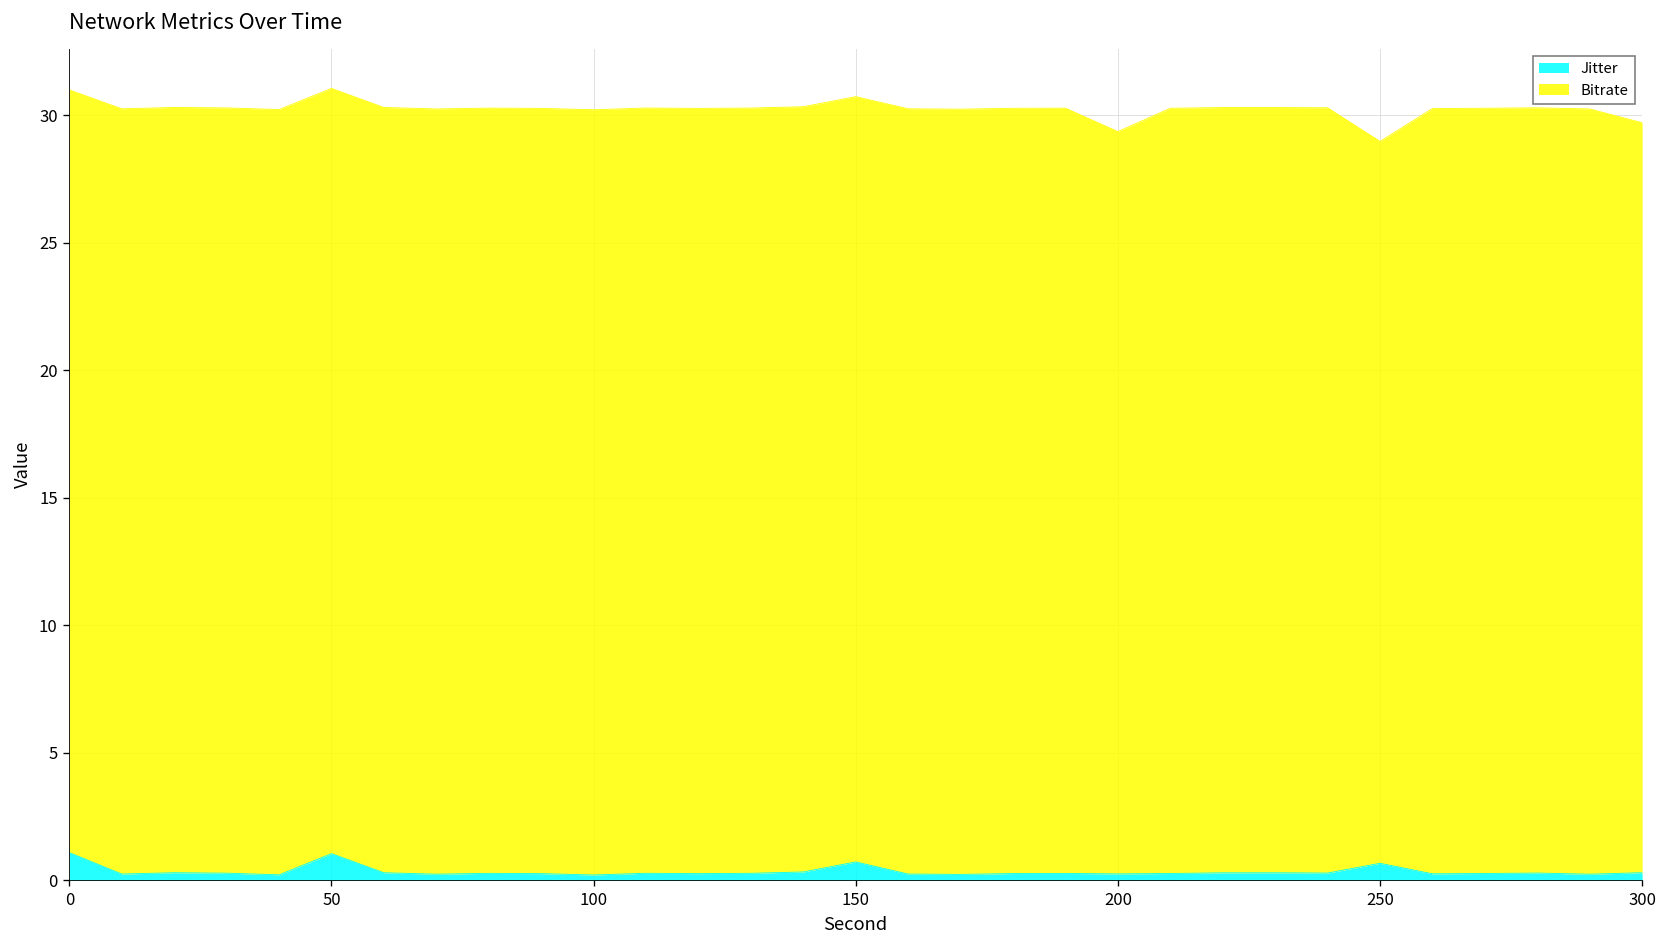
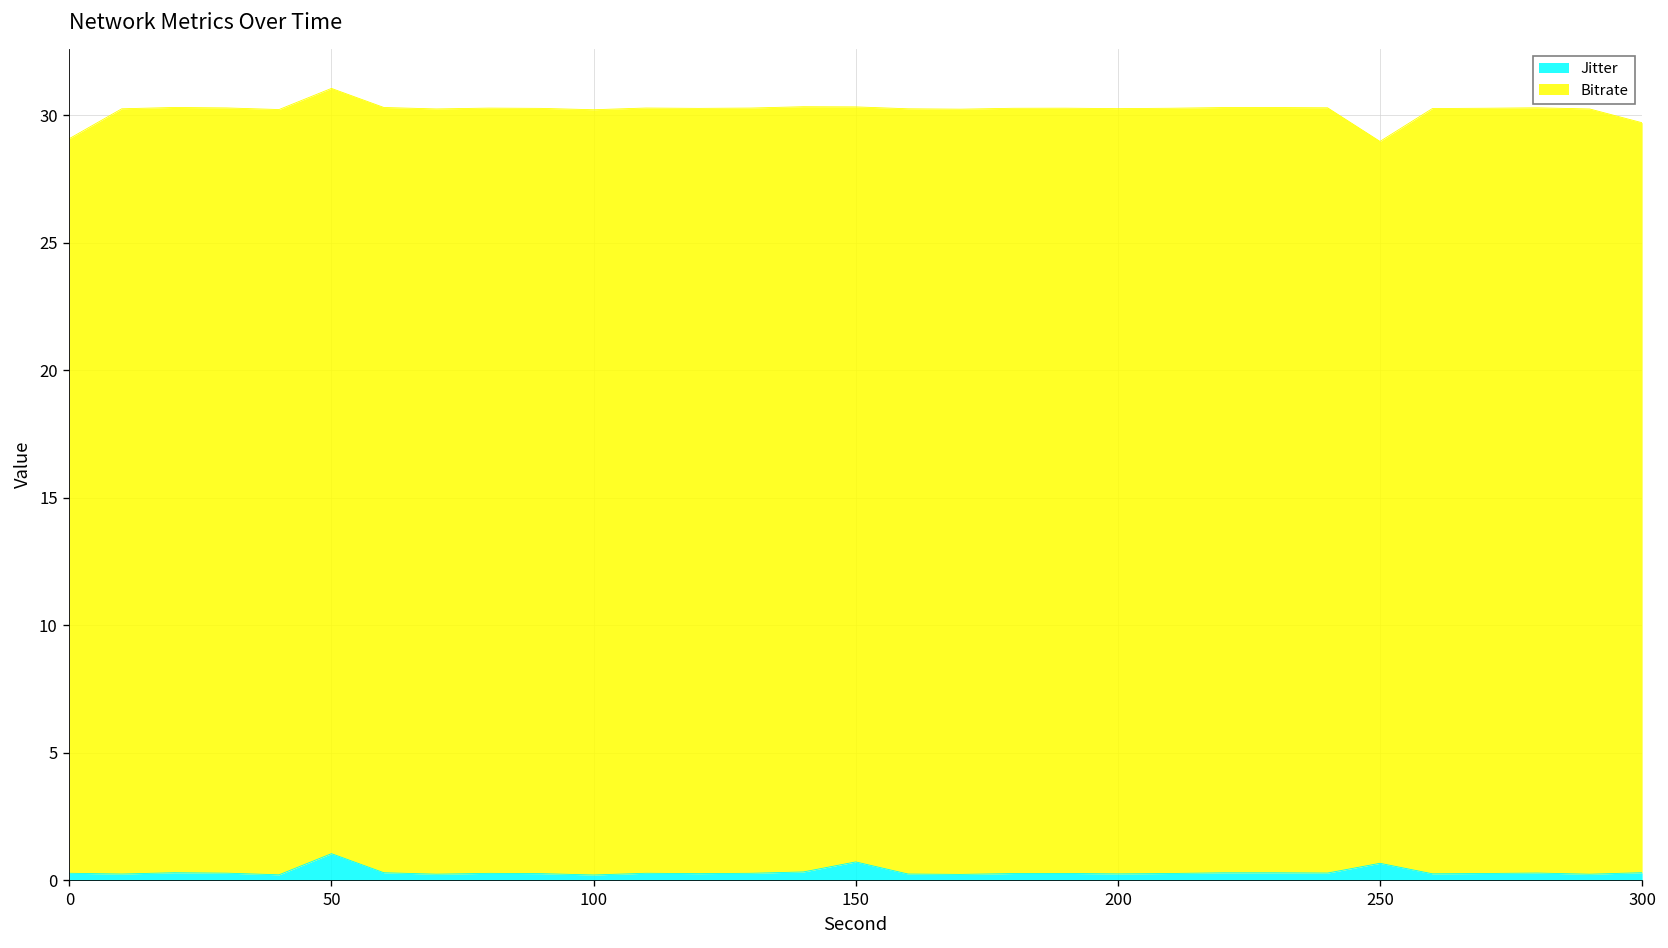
Jitter, 0: 1.1 -> 0.3
Bitrate, 0: 29.9 -> 28.8
Bitrate, 150: 30.0 -> 29.6
Bitrate, 200: 29.1 -> 30.0
